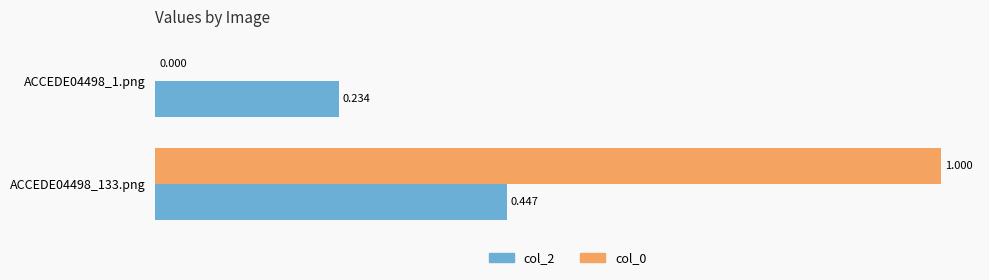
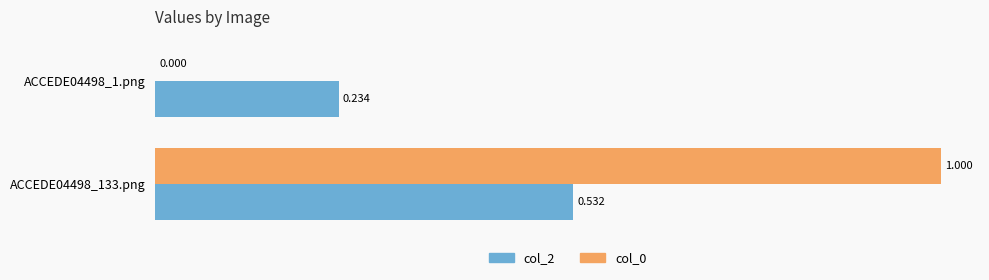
col_2, ACCEDE04498_133.png: 0.447 -> 0.532
